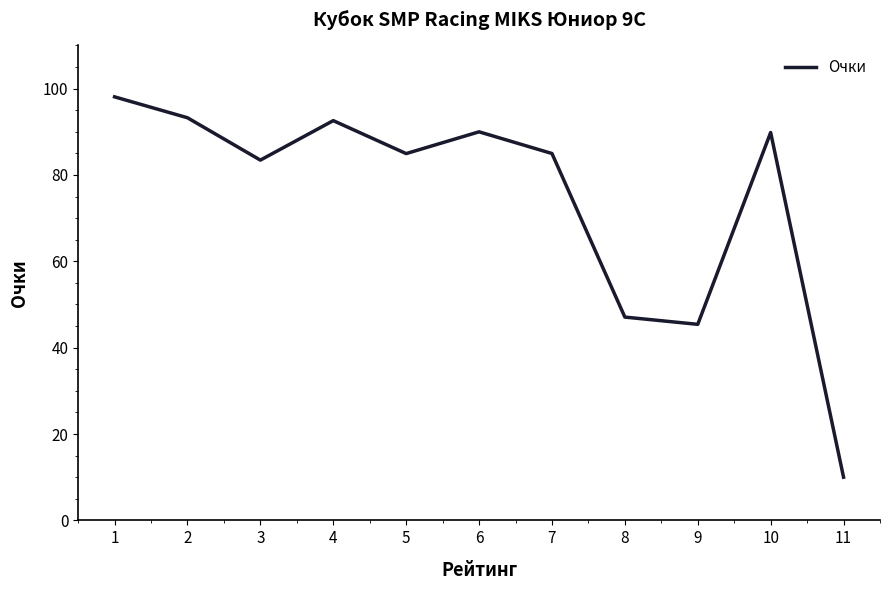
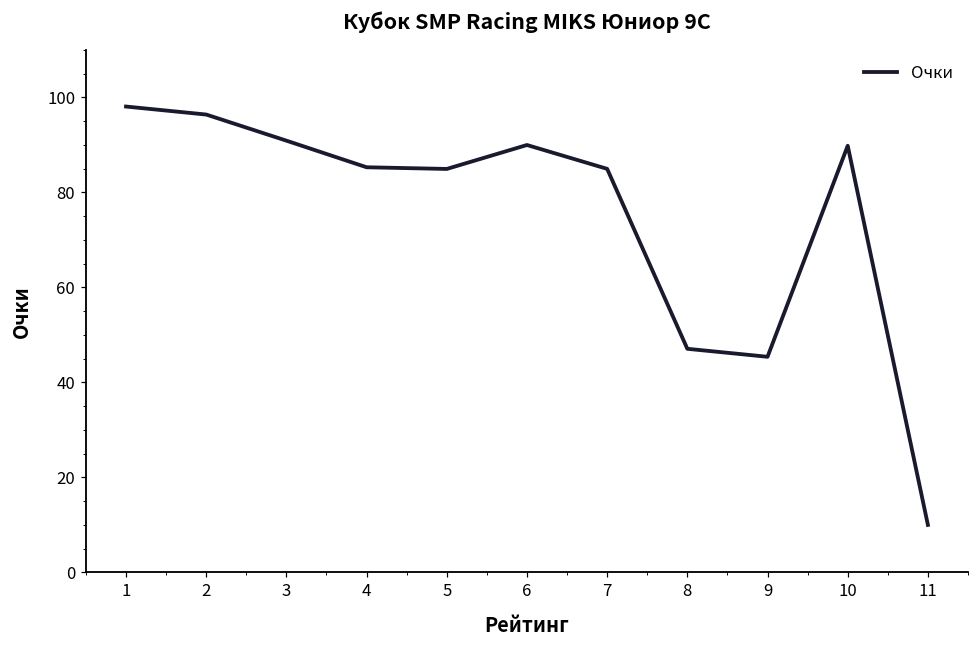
2: 93 -> 96
3: 83 -> 91
4: 93 -> 85
